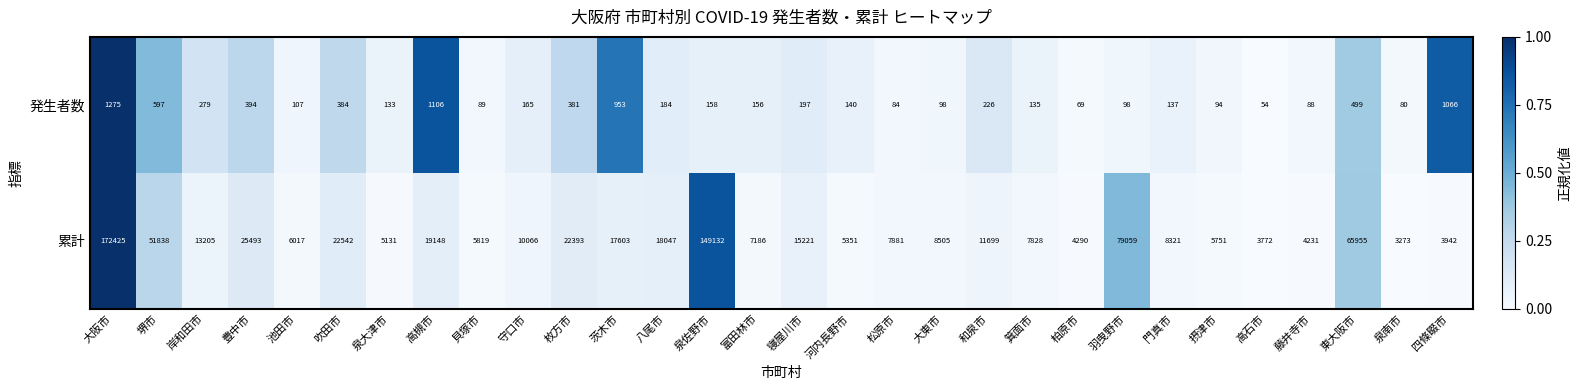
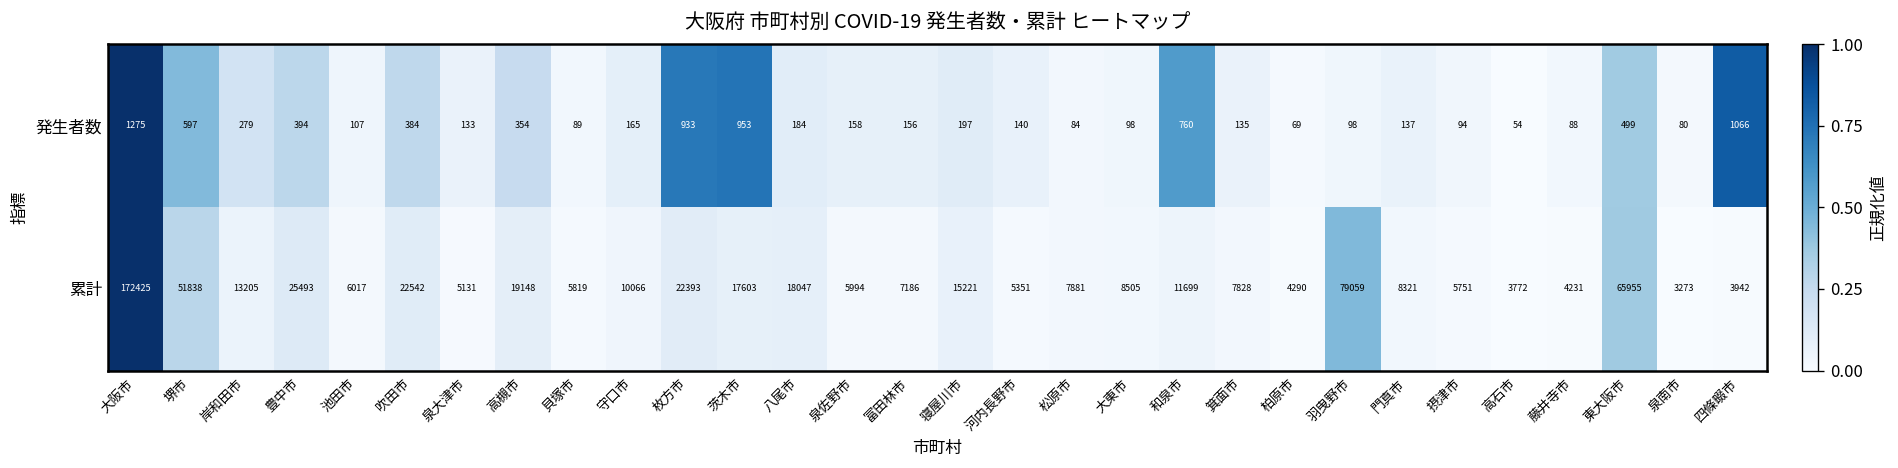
発生者数, 高槻市: 1106 -> 354
発生者数, 枚方市: 381 -> 933
発生者数, 和泉市: 226 -> 760
累計, 泉佐野市: 149132 -> 5994
